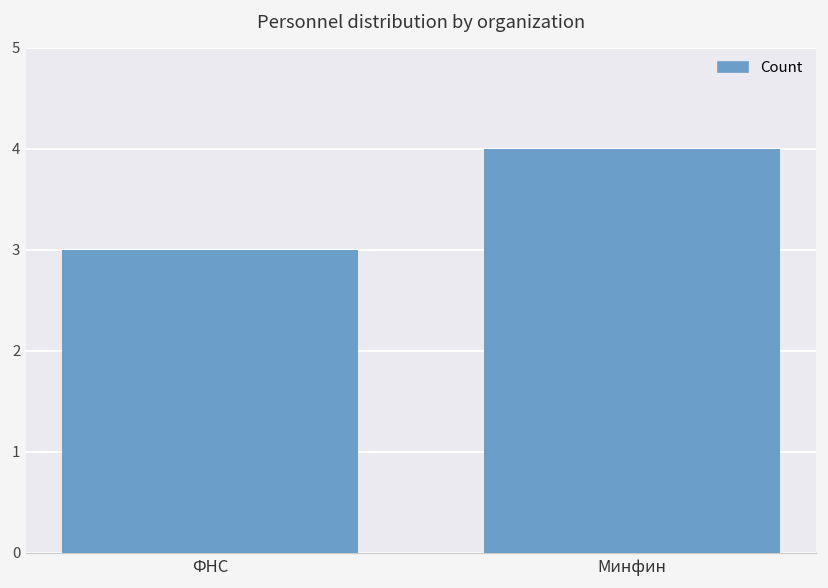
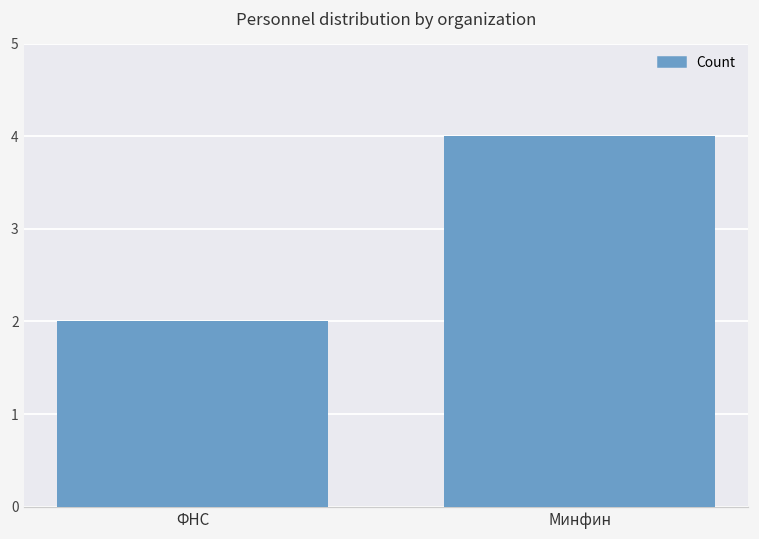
ФНС: 3 -> 2
